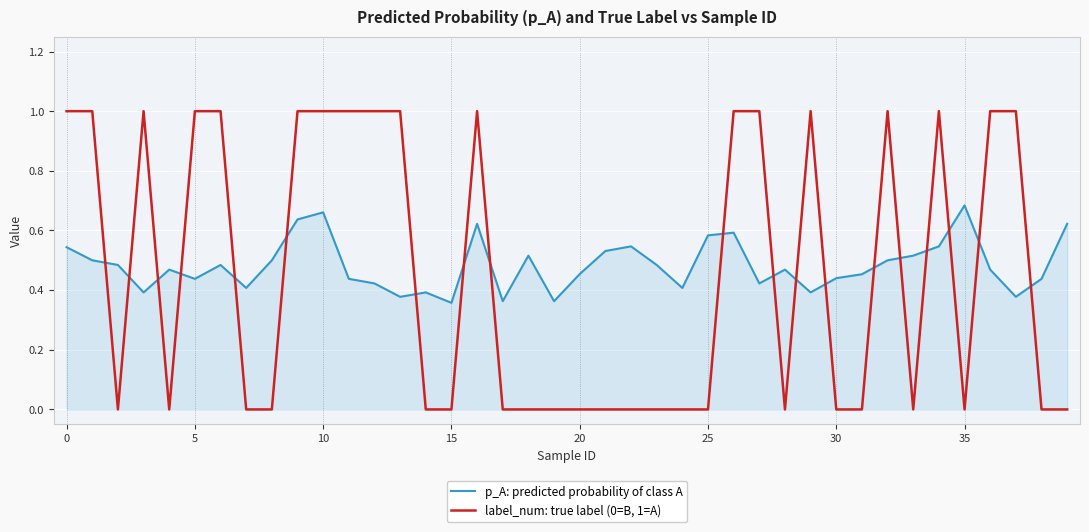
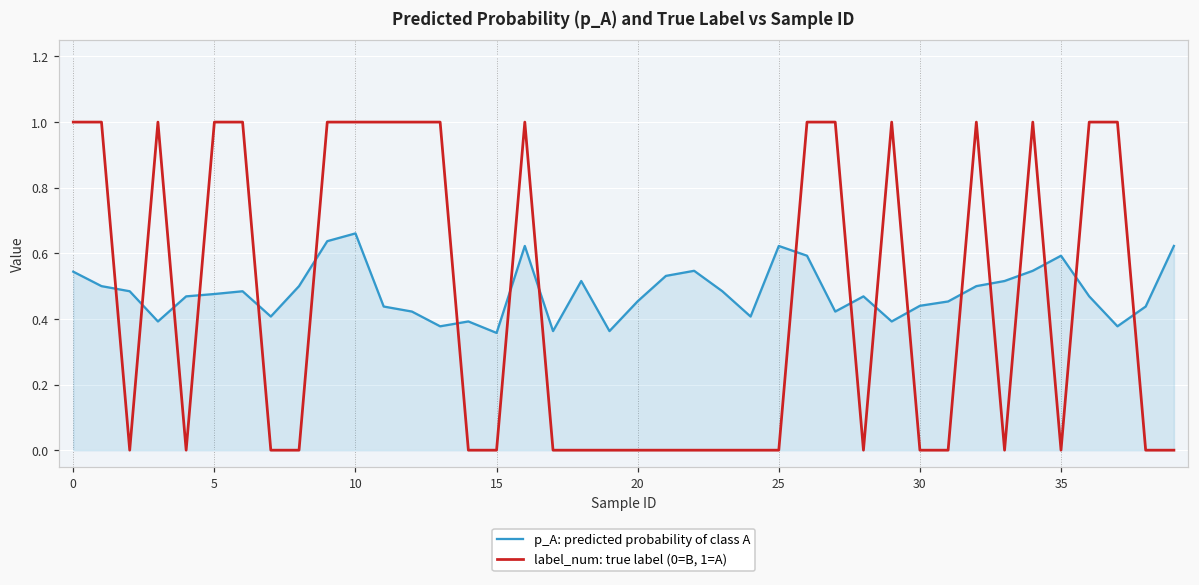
p_A: predicted probability of class A, 5: 0.44 -> 0.48
p_A: predicted probability of class A, 25: 0.58 -> 0.62
p_A: predicted probability of class A, 35: 0.68 -> 0.59
